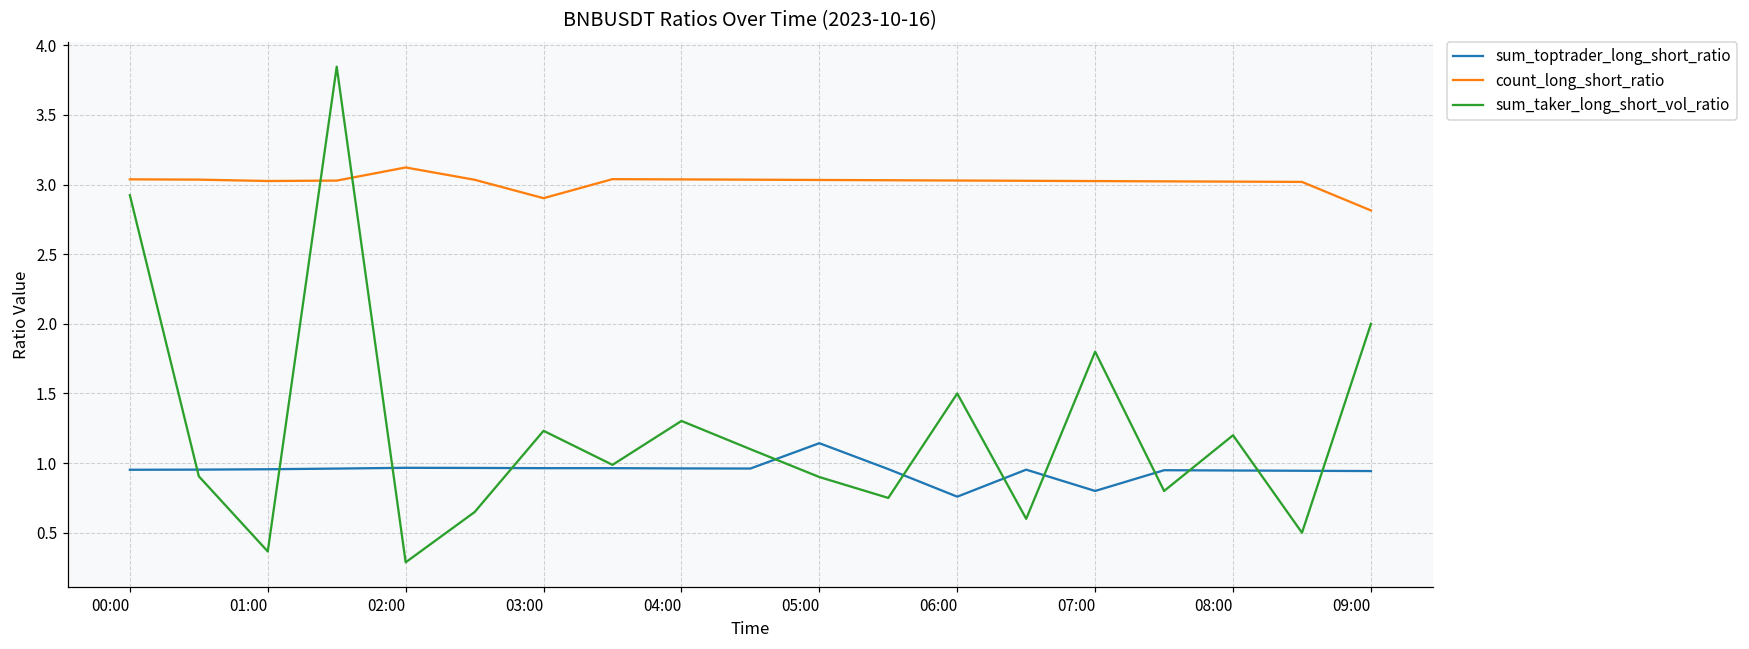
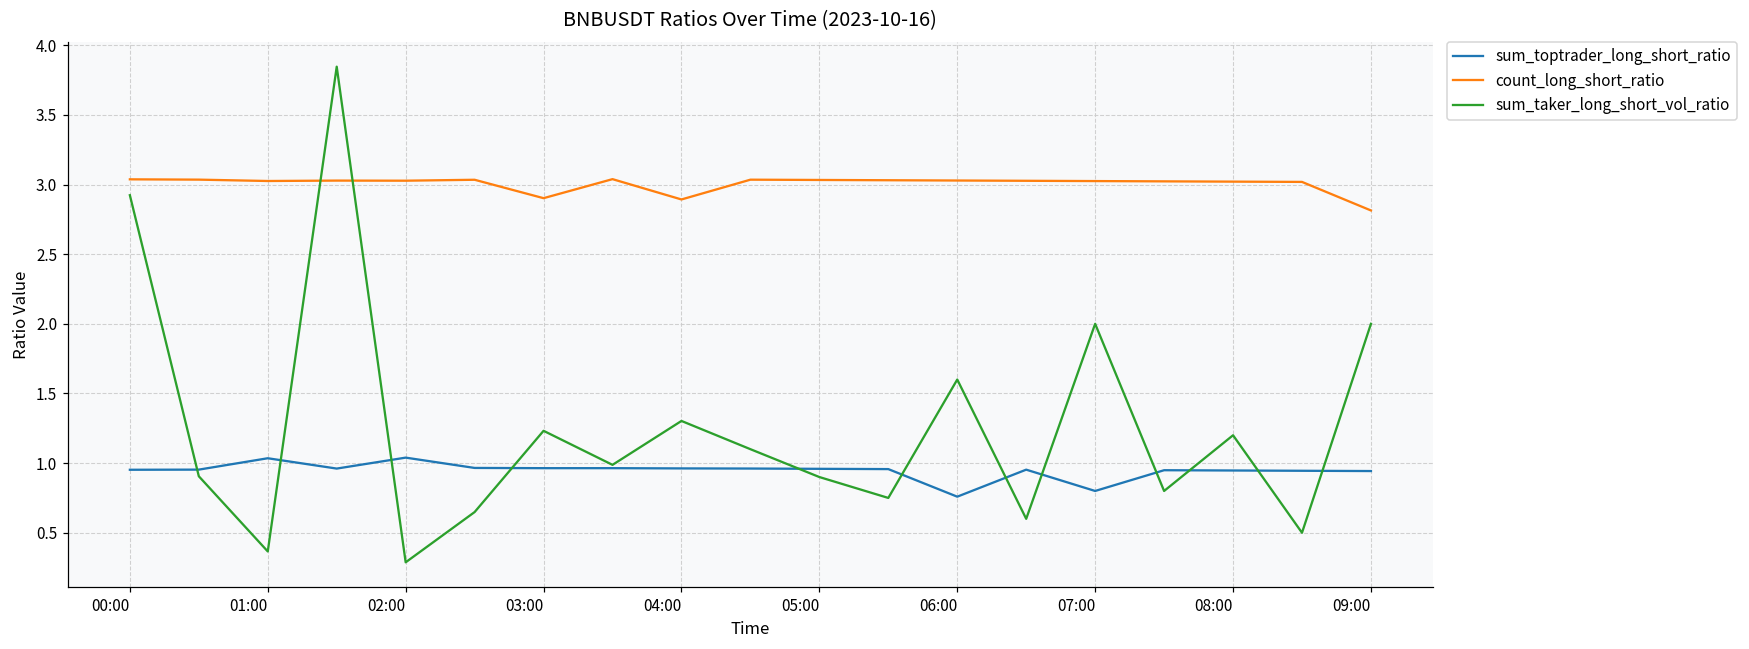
sum_toptrader_long_short_ratio, 01:00: 0.96 -> 1.03
sum_toptrader_long_short_ratio, 02:00: 0.97 -> 1.04
count_long_short_ratio, 02:00: 3.12 -> 3.03
count_long_short_ratio, 04:00: 3.04 -> 2.89
sum_toptrader_long_short_ratio, 05:00: 1.14 -> 0.96
sum_taker_long_short_vol_ratio, 06:00: 1.5 -> 1.6
sum_taker_long_short_vol_ratio, 07:00: 1.8 -> 2.0
